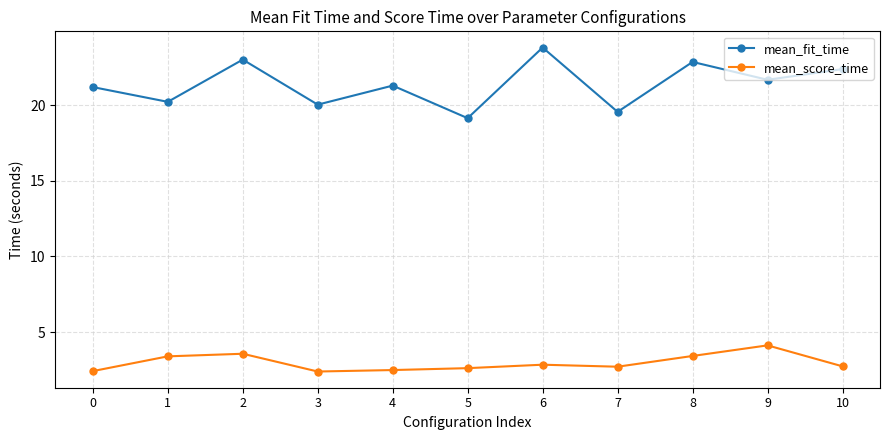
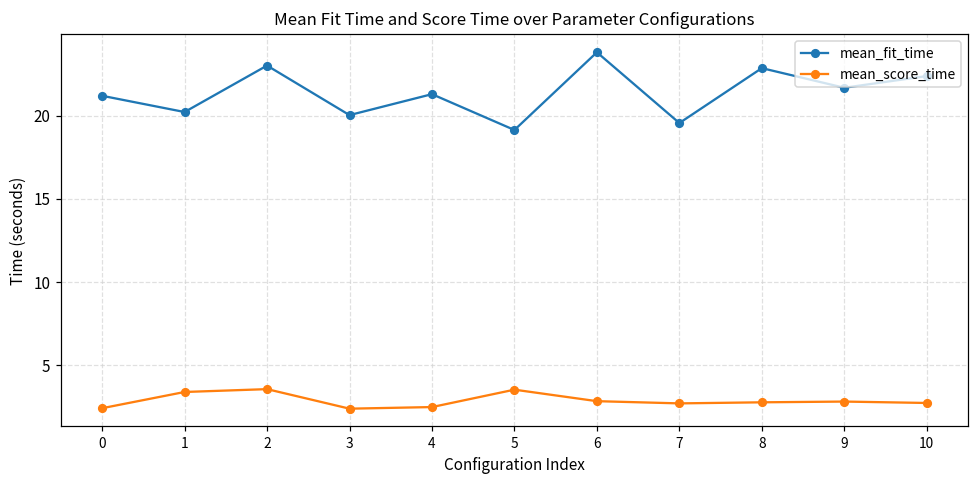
mean_score_time, 5: 2.6 -> 3.5
mean_score_time, 8: 3.4 -> 2.8
mean_score_time, 9: 4.1 -> 2.8
